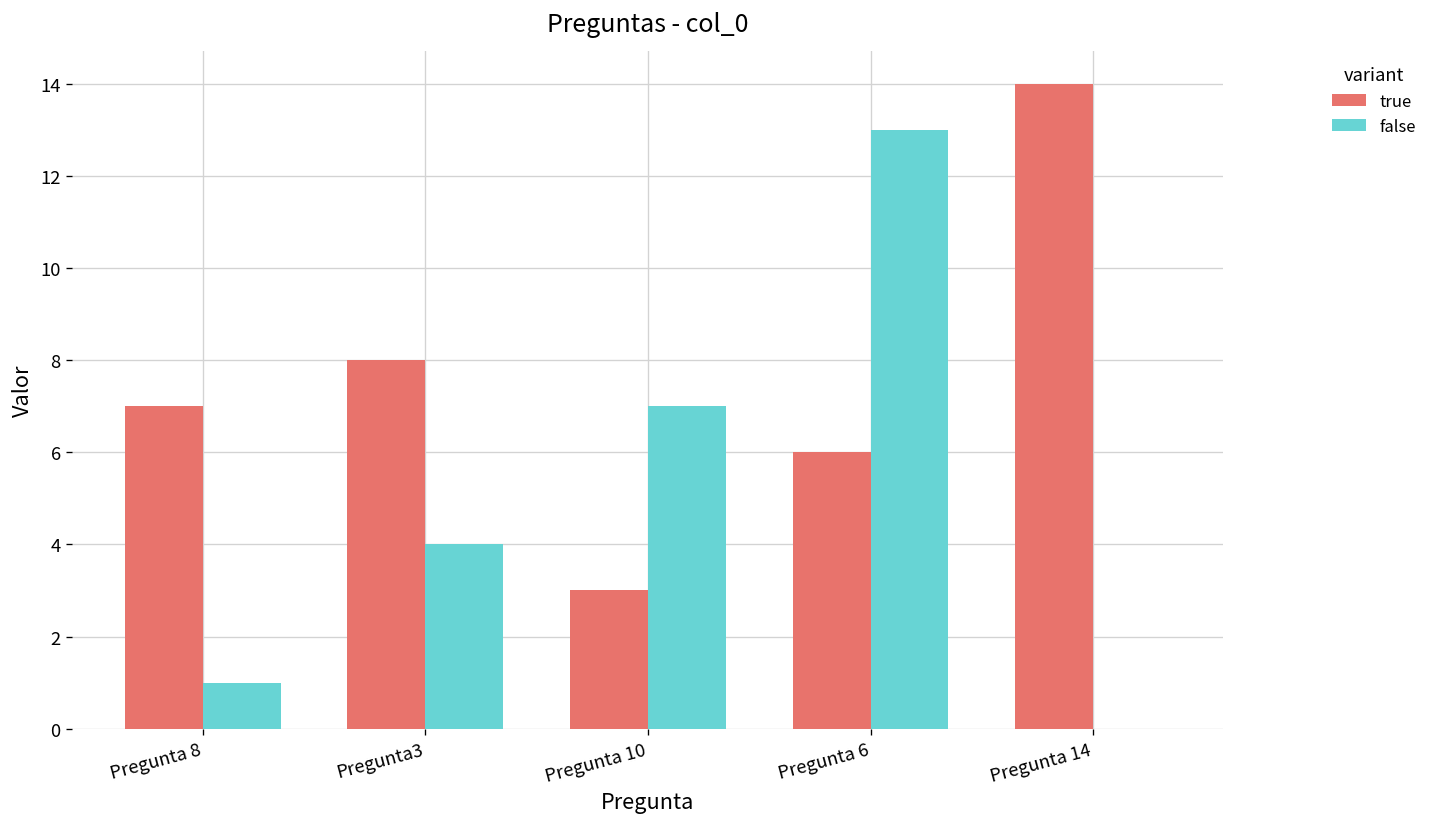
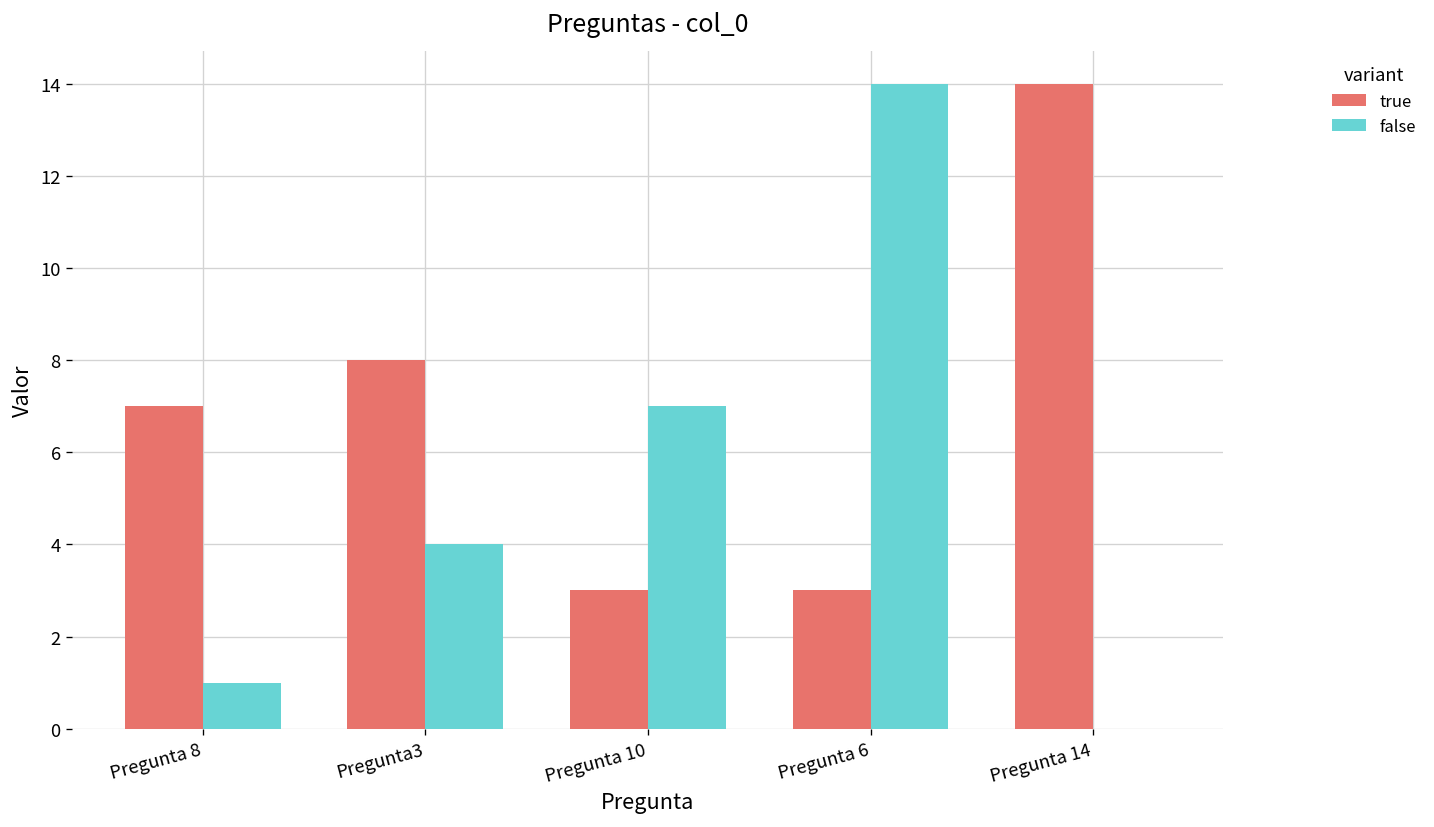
true, Pregunta 6: 6 -> 3
false, Pregunta 6: 13 -> 14
